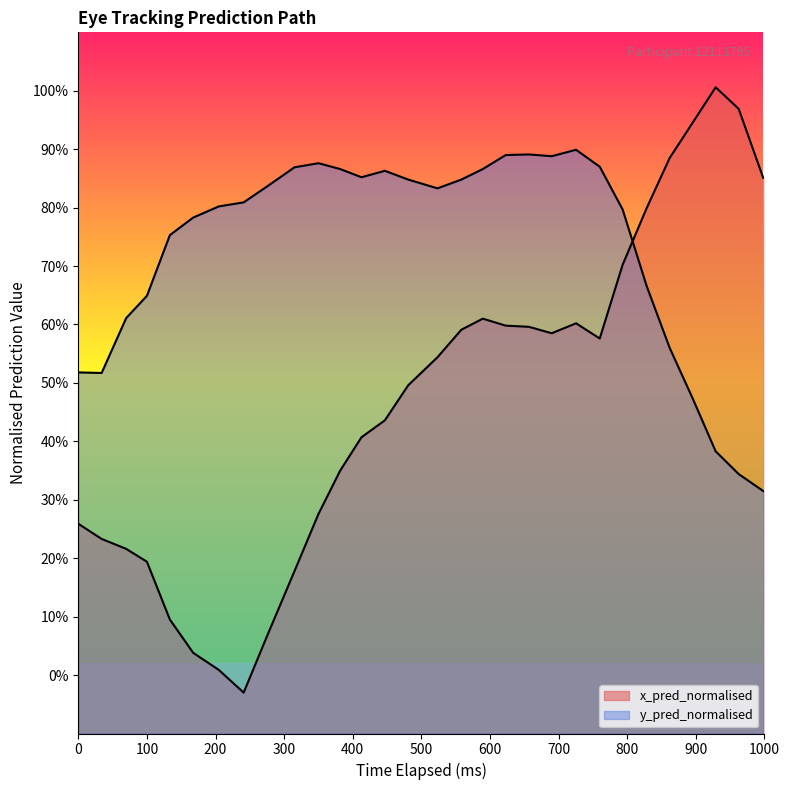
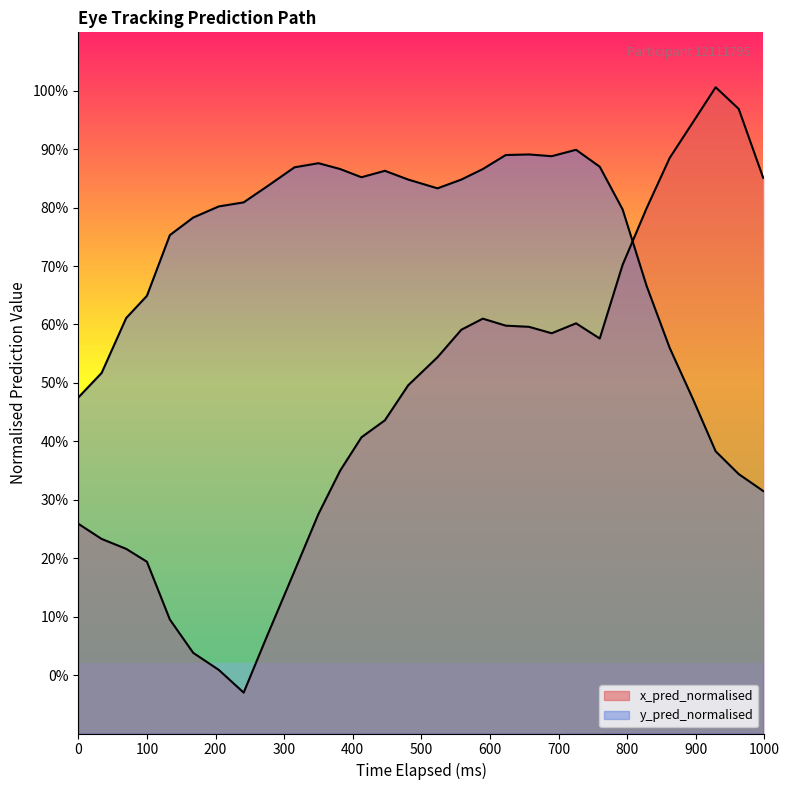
y_pred_normalised, 0: 52% -> 48%
